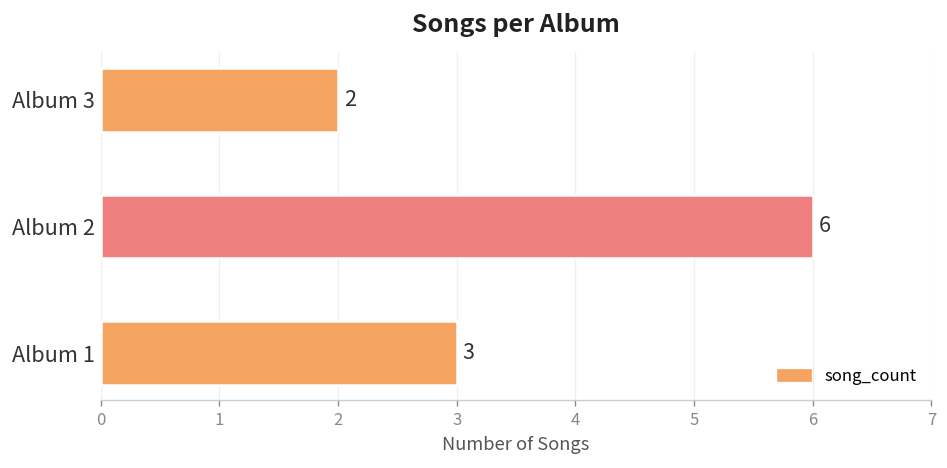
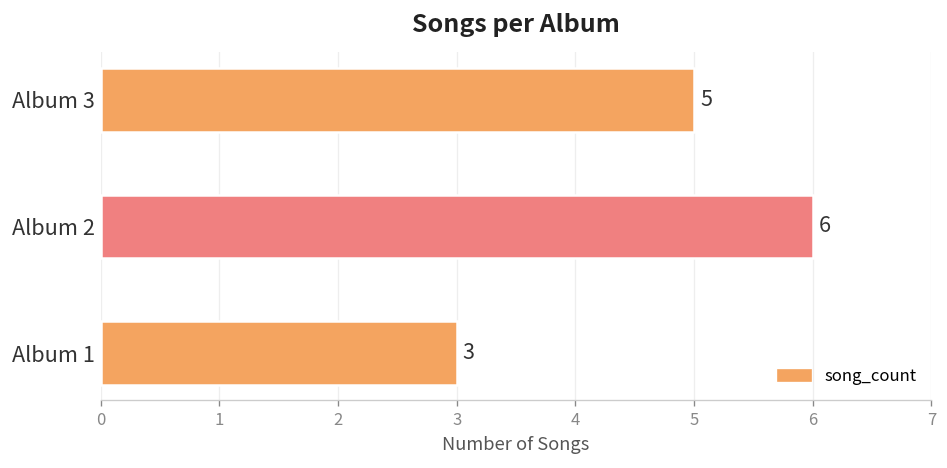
Album 3: 2 -> 5
